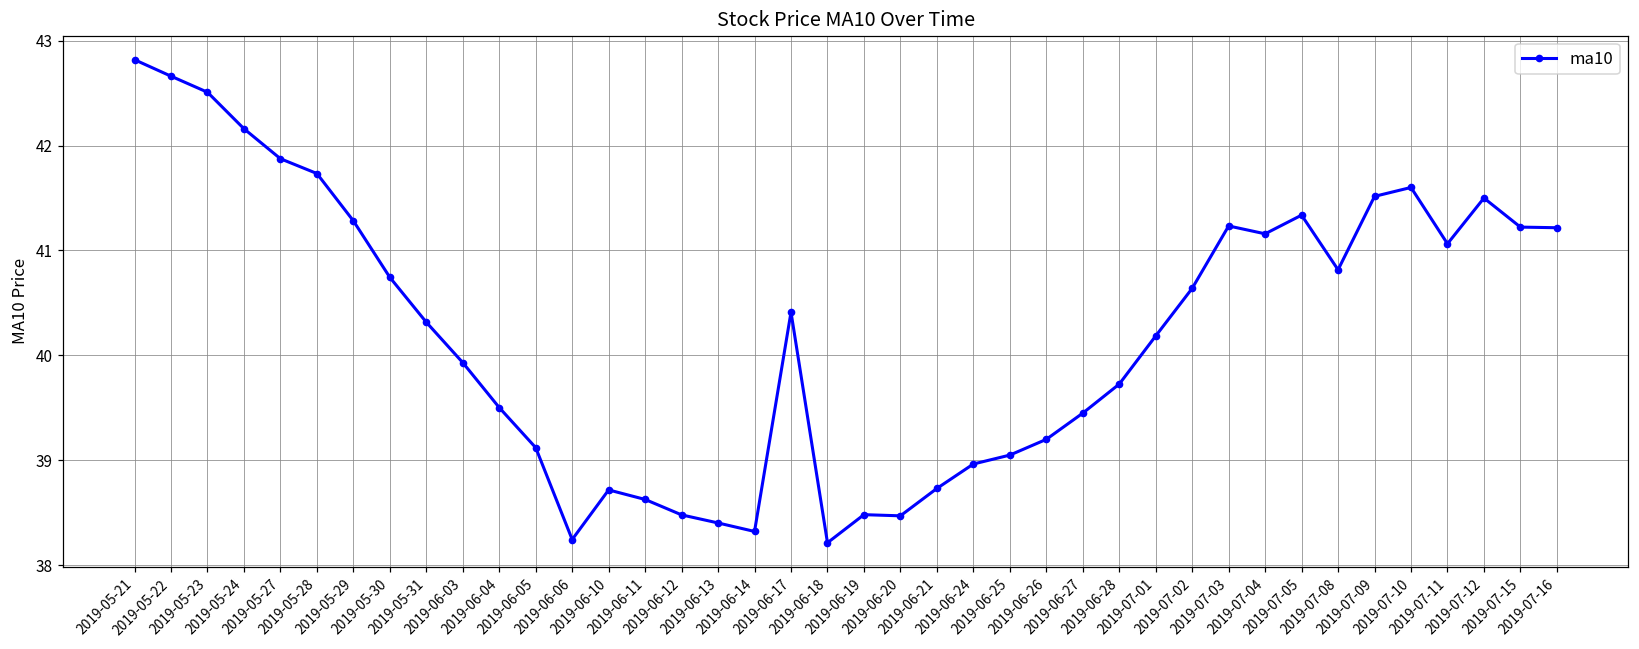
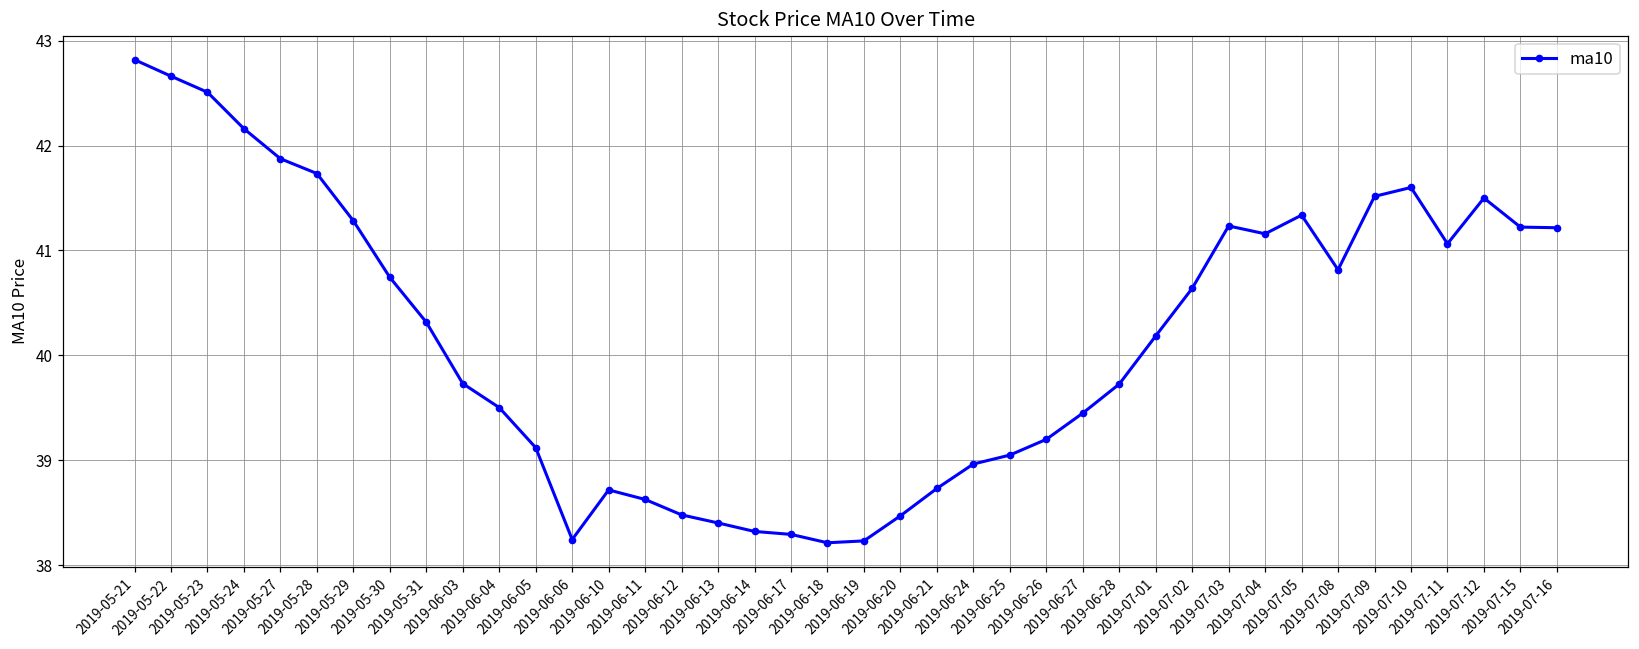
2019-06-03: 39.9 -> 39.7
2019-06-17: 40.4 -> 38.3
2019-06-19: 38.5 -> 38.2
